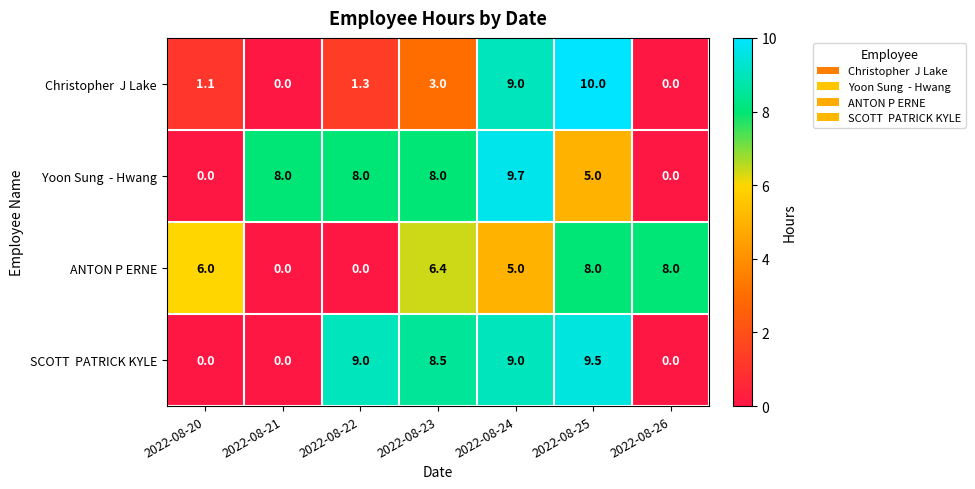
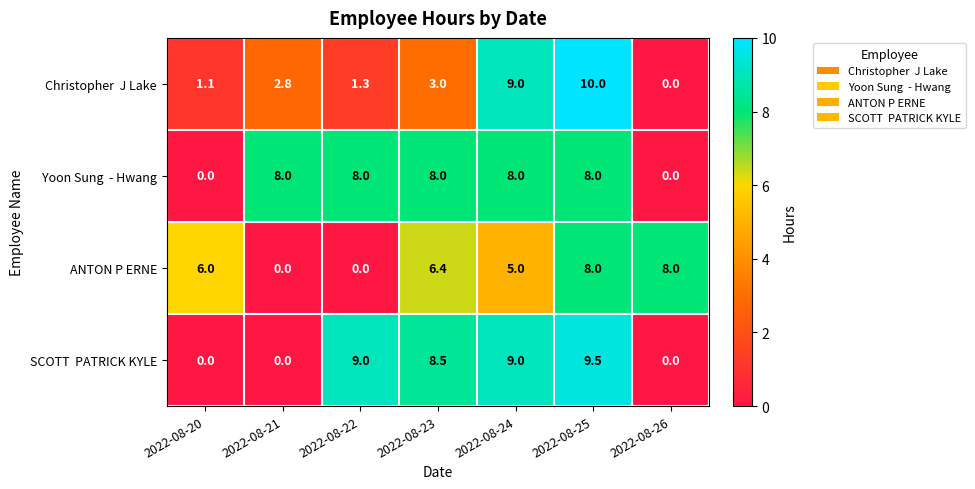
Christopher J Lake, 2022-08-21: 0.0 -> 2.8
Yoon Sung - Hwang, 2022-08-24: 9.7 -> 8.0
Yoon Sung - Hwang, 2022-08-25: 5.0 -> 8.0
